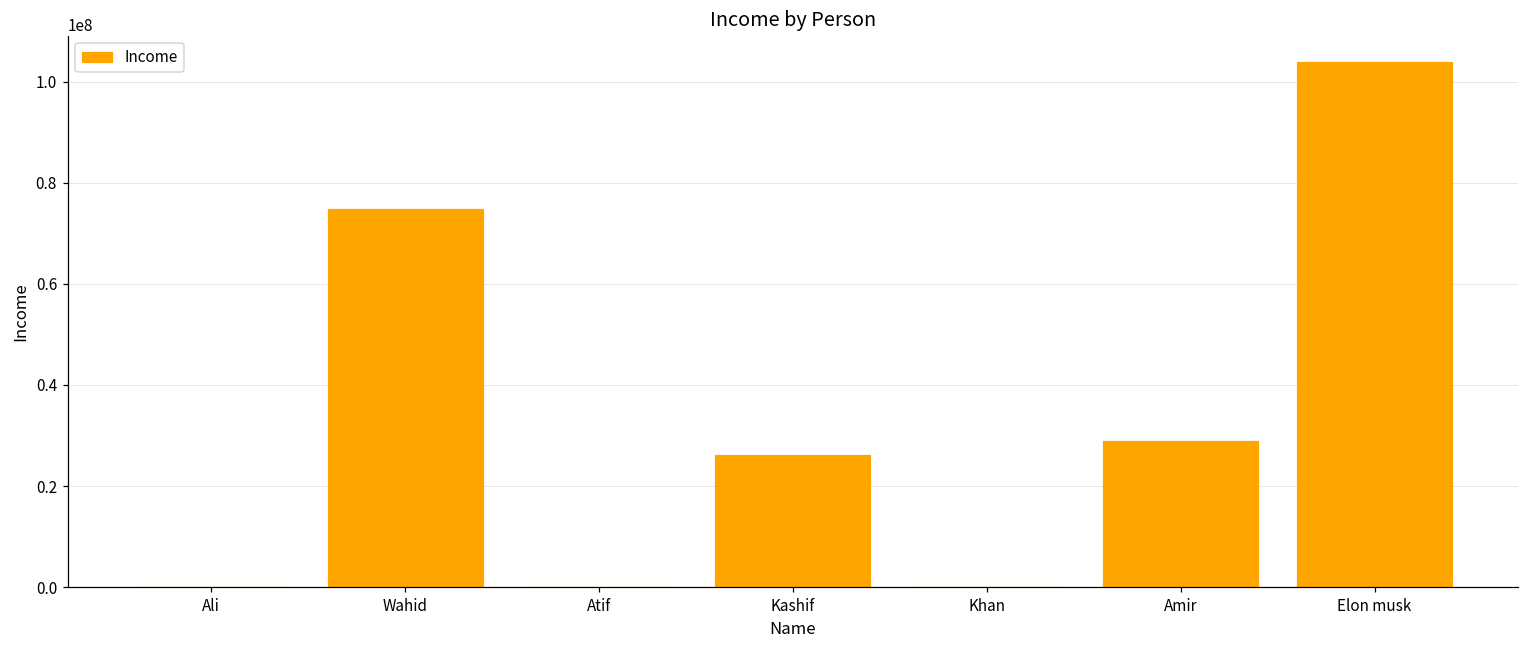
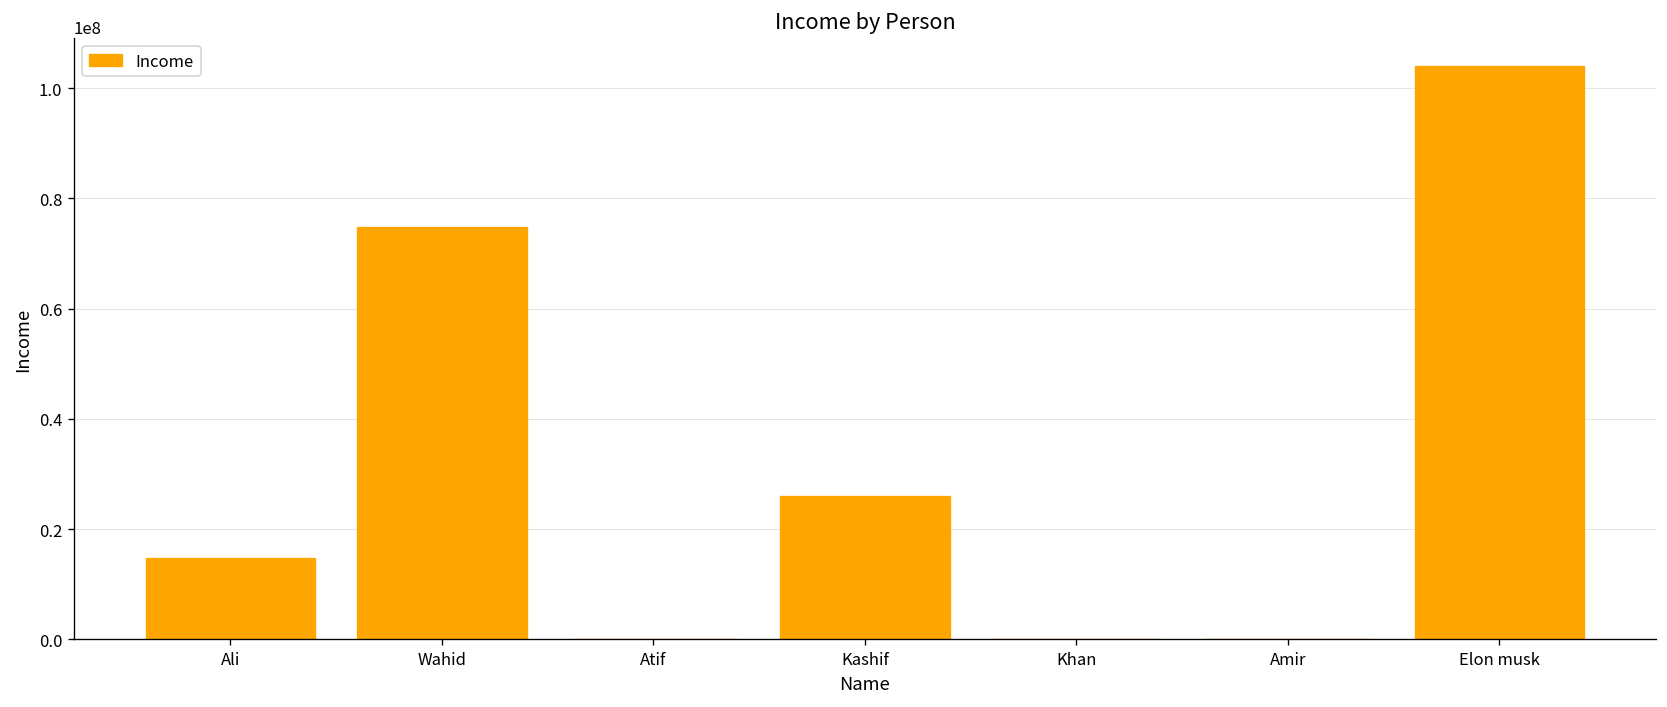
Ali: 0 -> 15000000
Amir: 29000000 -> 0
